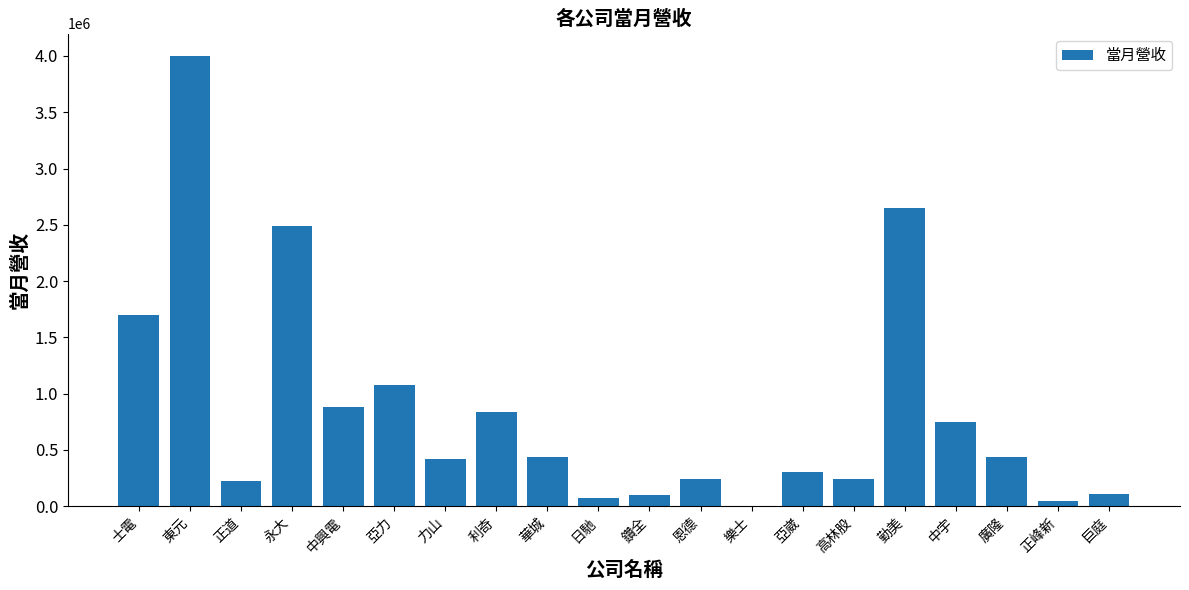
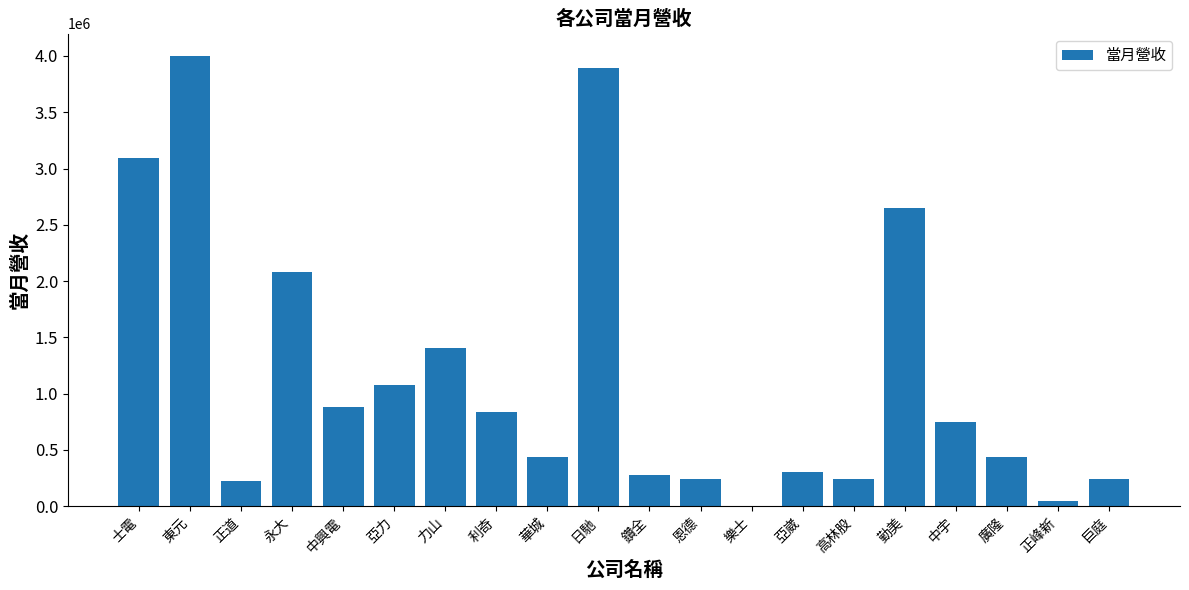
士電: 1700000 -> 3090000
永大: 2490000 -> 2080000
力山: 420000 -> 1400000
日馳: 80000 -> 3890000
鑽全: 100000 -> 280000
巨庭: 110000 -> 240000
